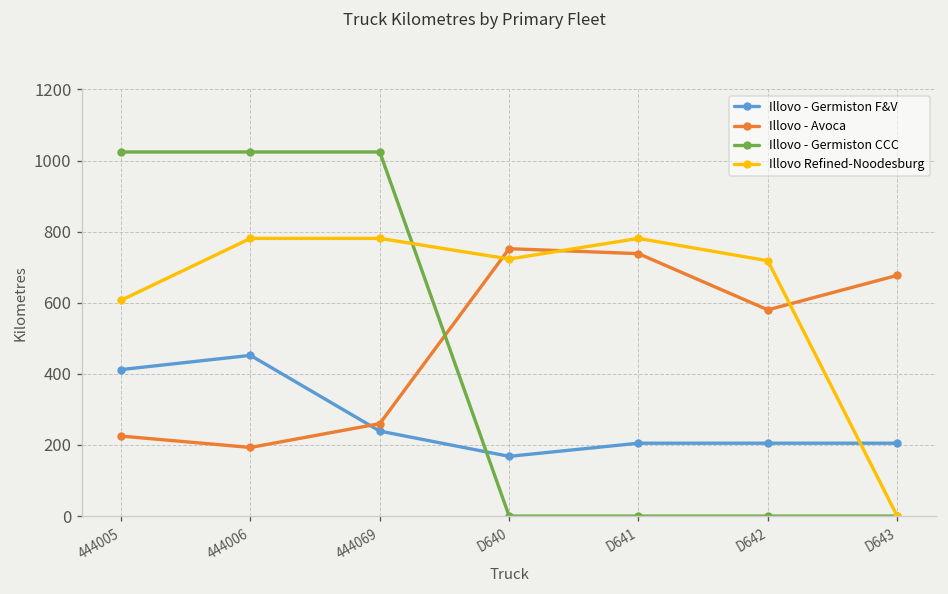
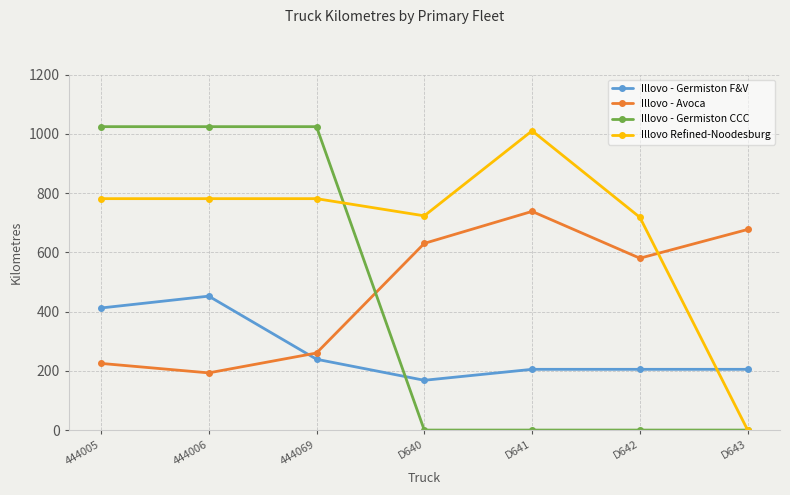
Illovo Refined-Noodesburg, 444005: 610 -> 780
Illovo - Avoca, D640: 750 -> 630
Illovo Refined-Noodesburg, D641: 780 -> 1010
